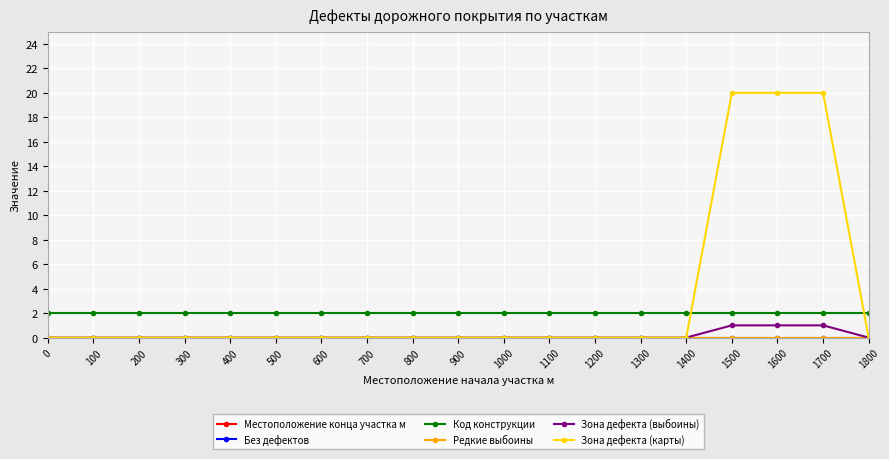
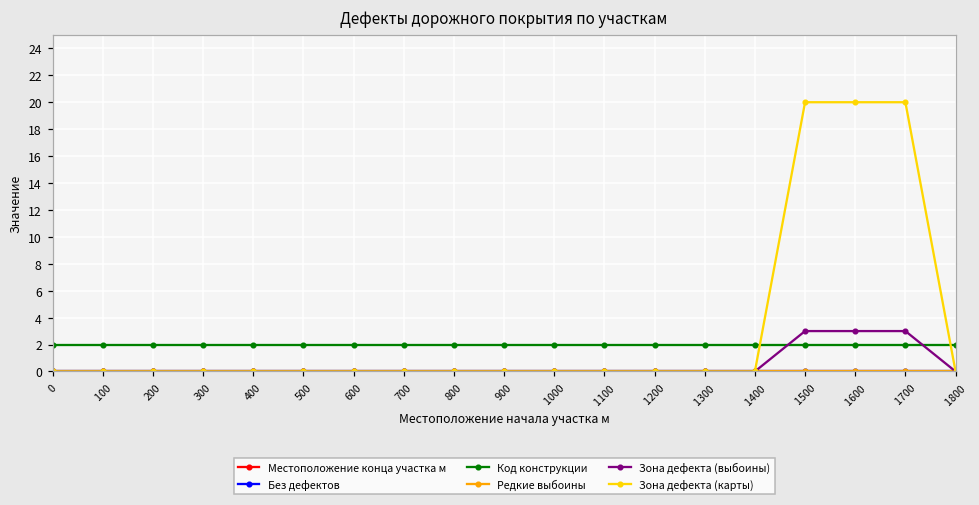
Зона дефекта (выбоины), 1500: 1 -> 3
Зона дефекта (выбоины), 1600: 1 -> 3
Зона дефекта (выбоины), 1700: 1 -> 3
